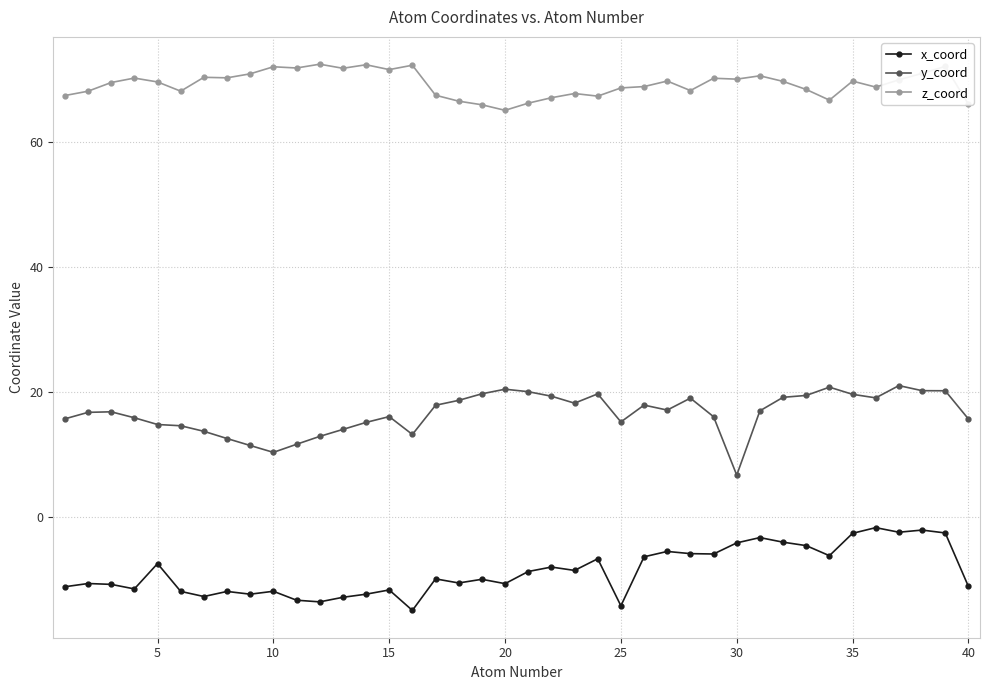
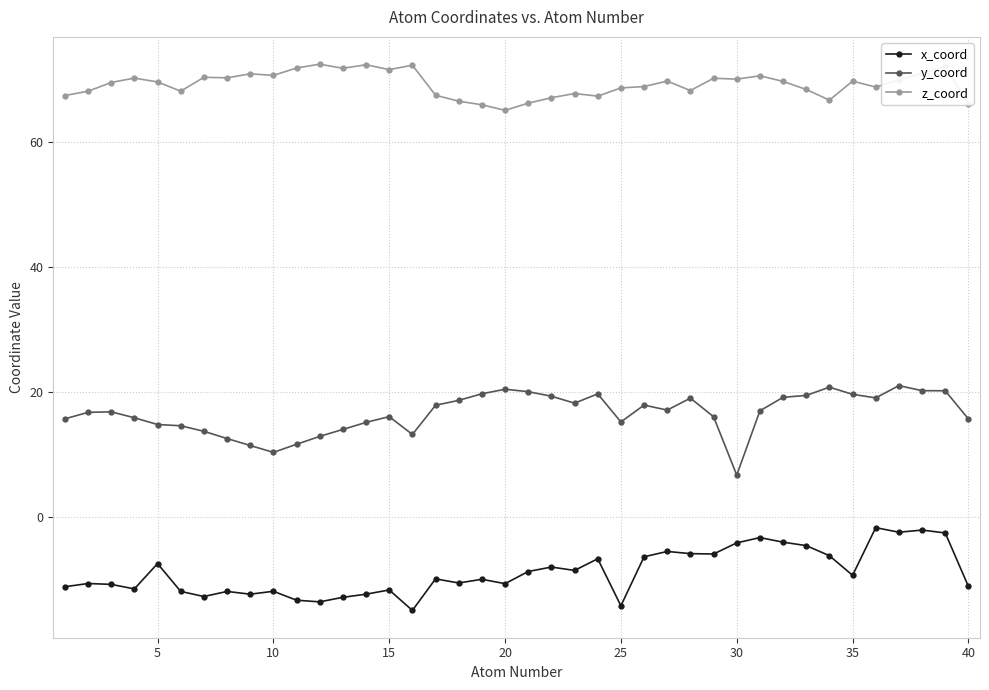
z_coord, 10: 72 -> 71
x_coord, 35: -3 -> -9
